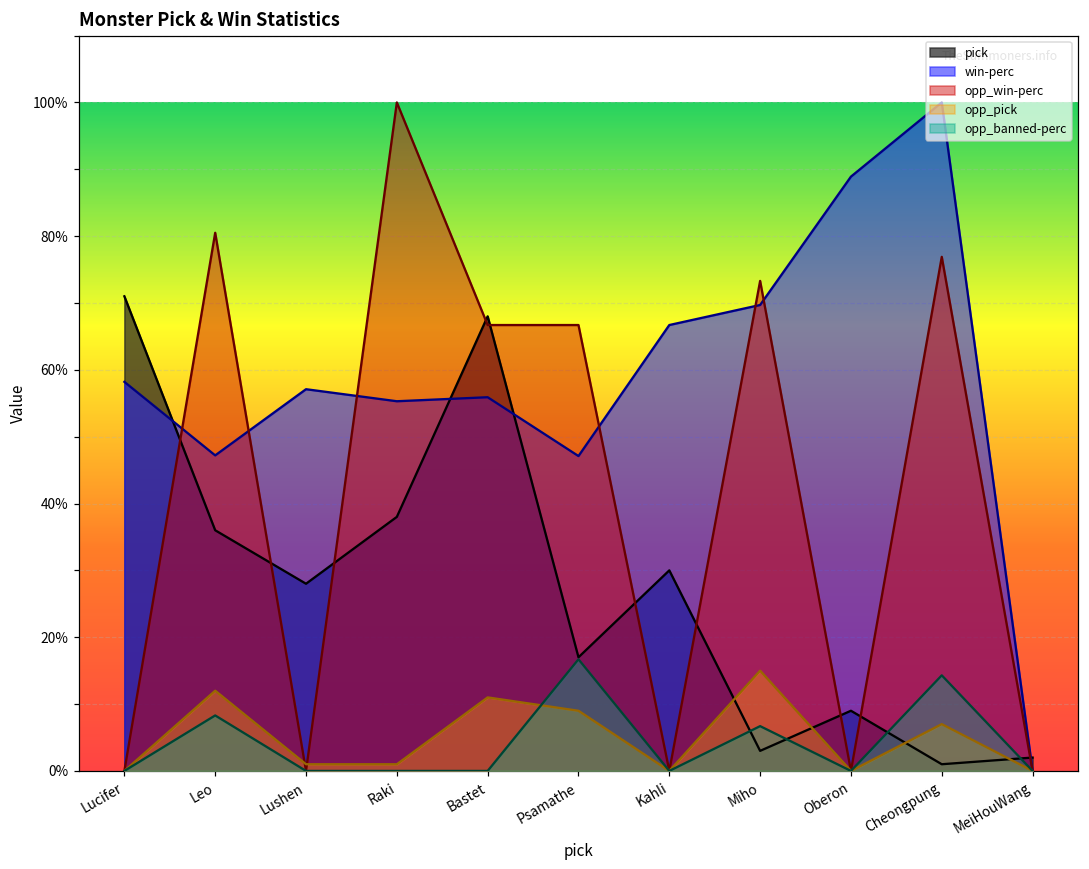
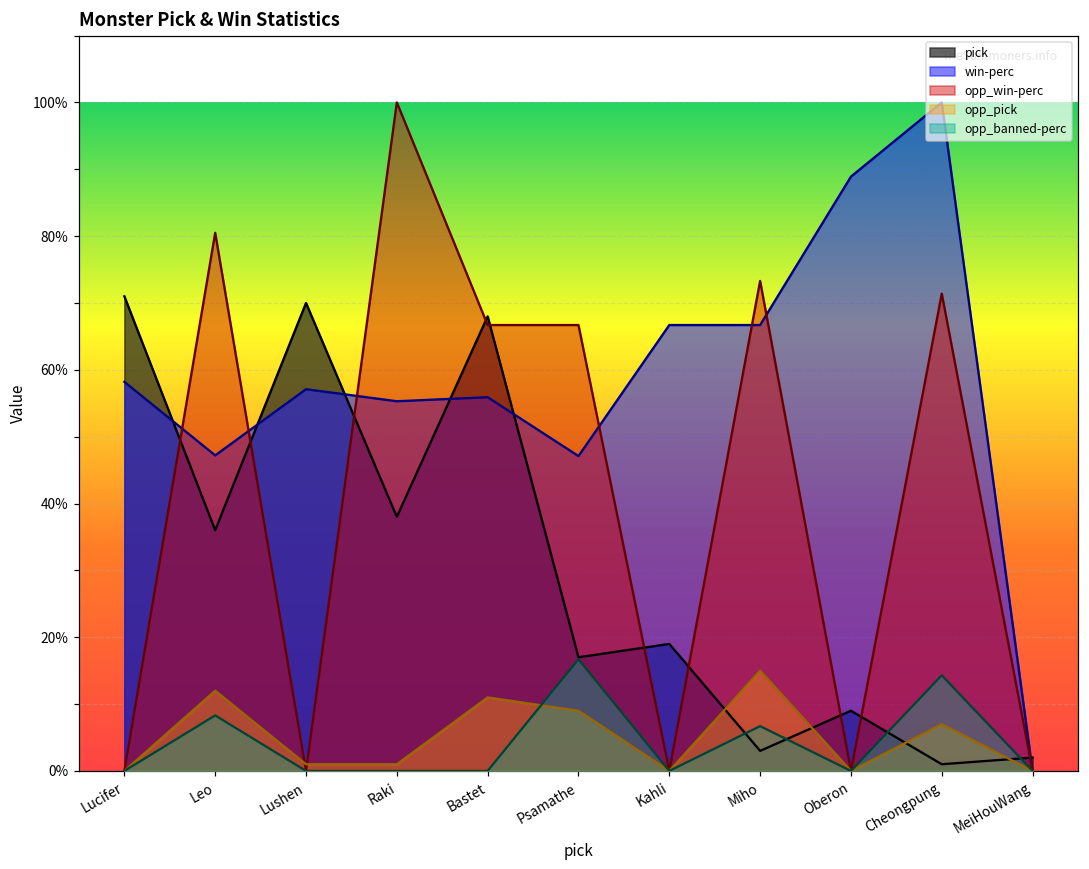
pick, Lushen: 28% -> 70%
pick, Kahli: 30% -> 19%
win-perc, Miho: 70% -> 67%
opp_win-perc, Cheongpung: 77% -> 71%
